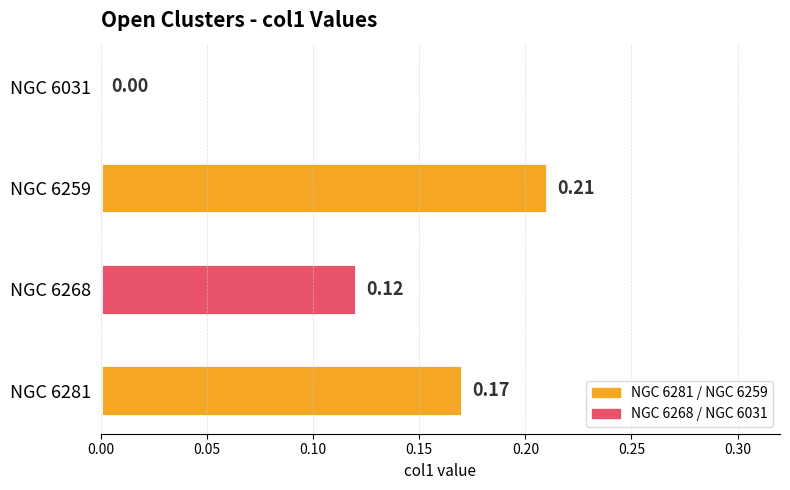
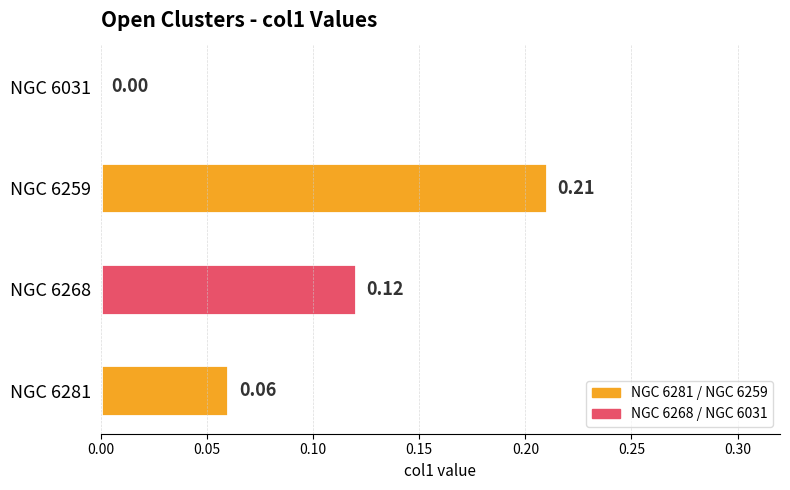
NGC 6281: 0.17 -> 0.06
